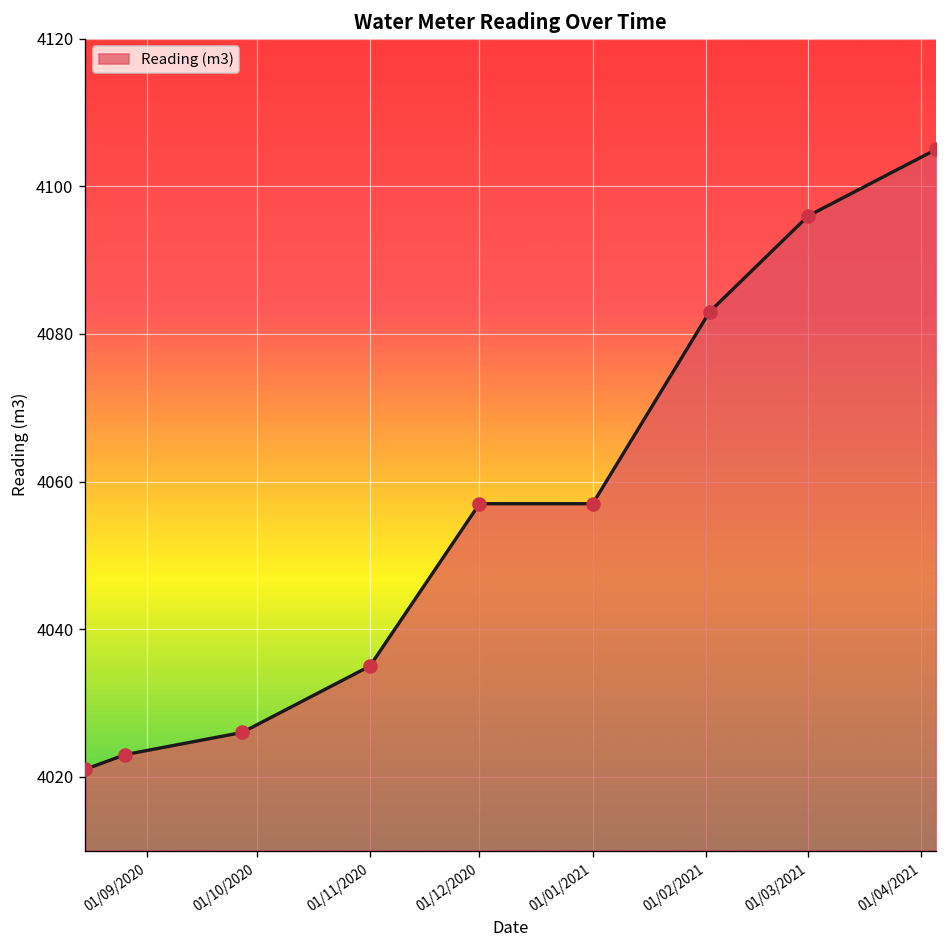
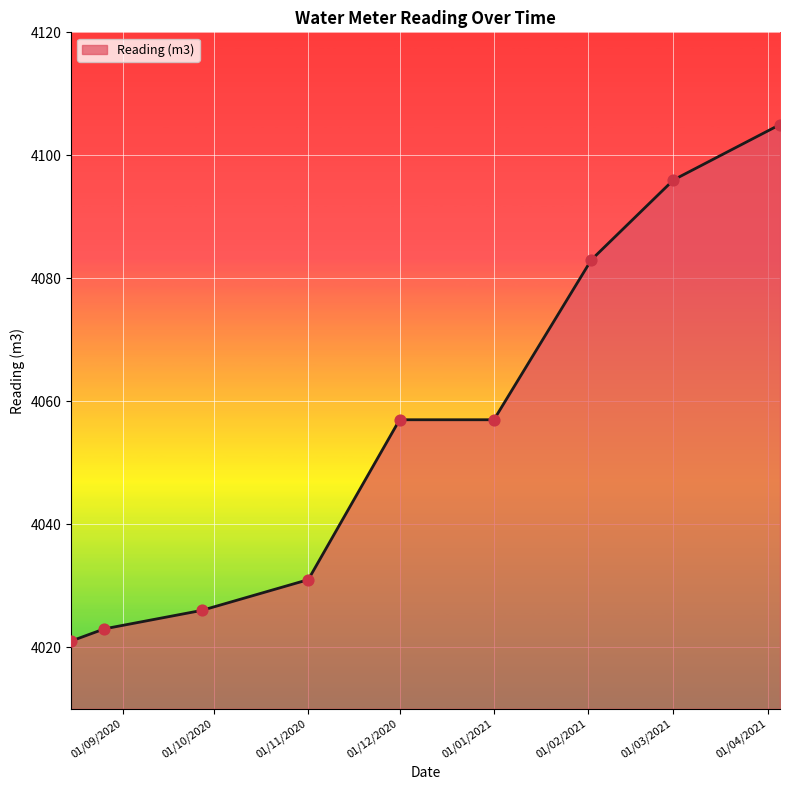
01/11/2020: 4035 -> 4031
